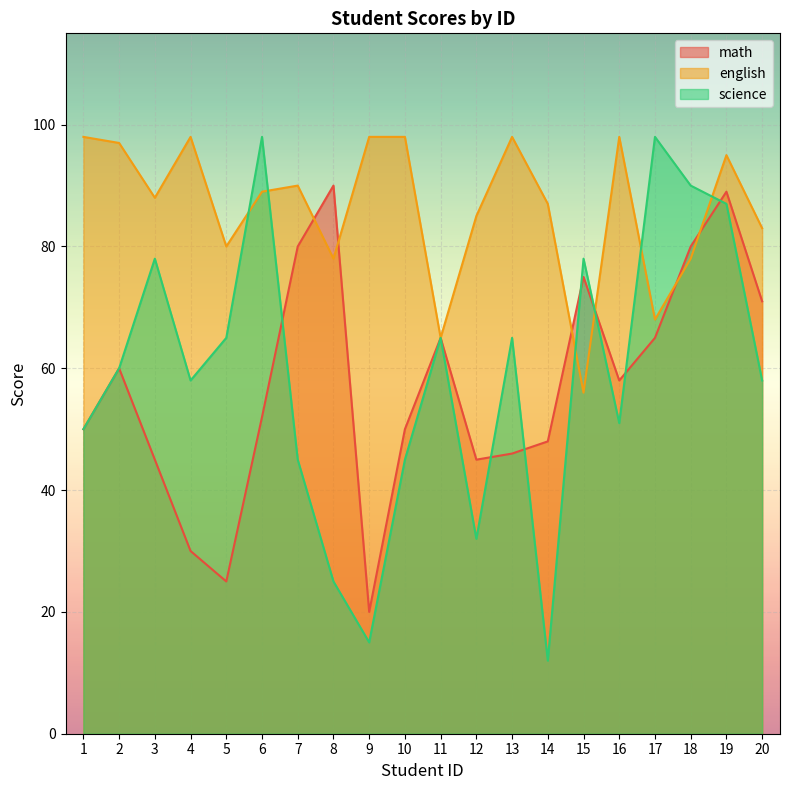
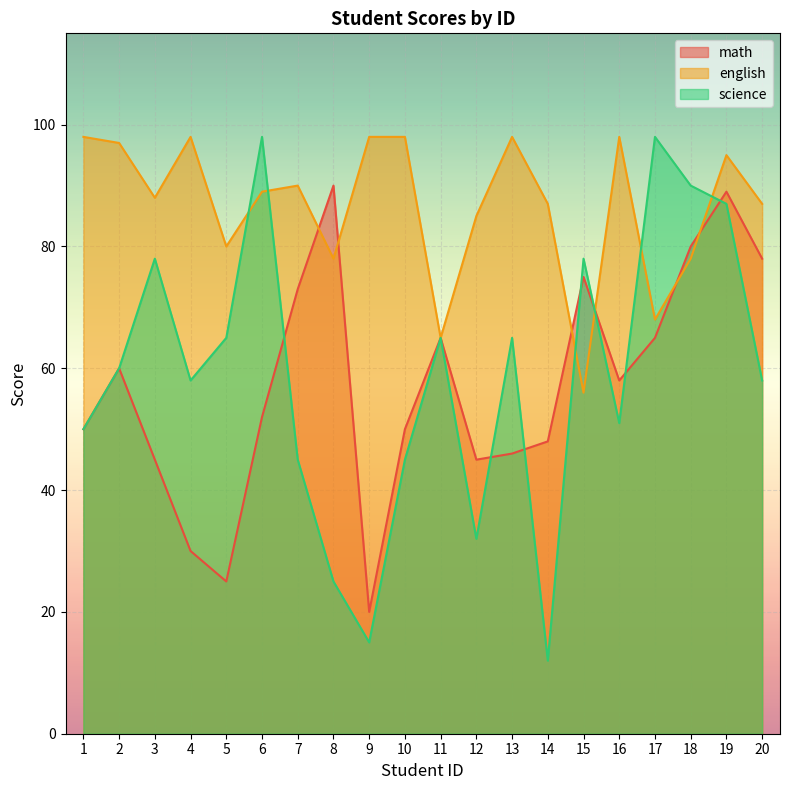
math, 7: 80 -> 73
math, 20: 71 -> 78
english, 20: 83 -> 87
